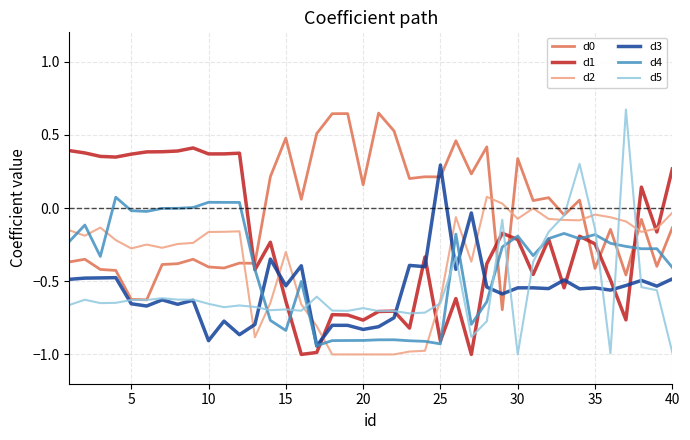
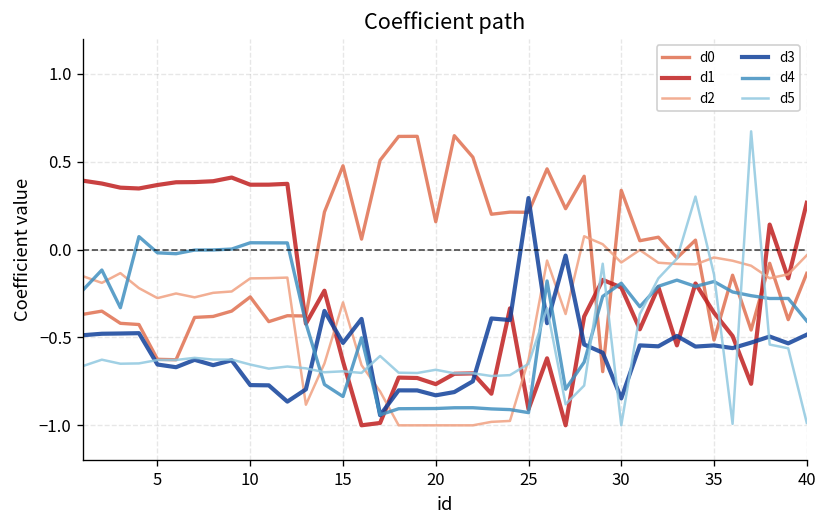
d0, 10: -0.40 -> -0.27
d3, 10: -0.91 -> -0.77
d3, 30: -0.55 -> -0.85
d0, 35: -0.41 -> -0.51
d1, 35: -0.24 -> -0.36
